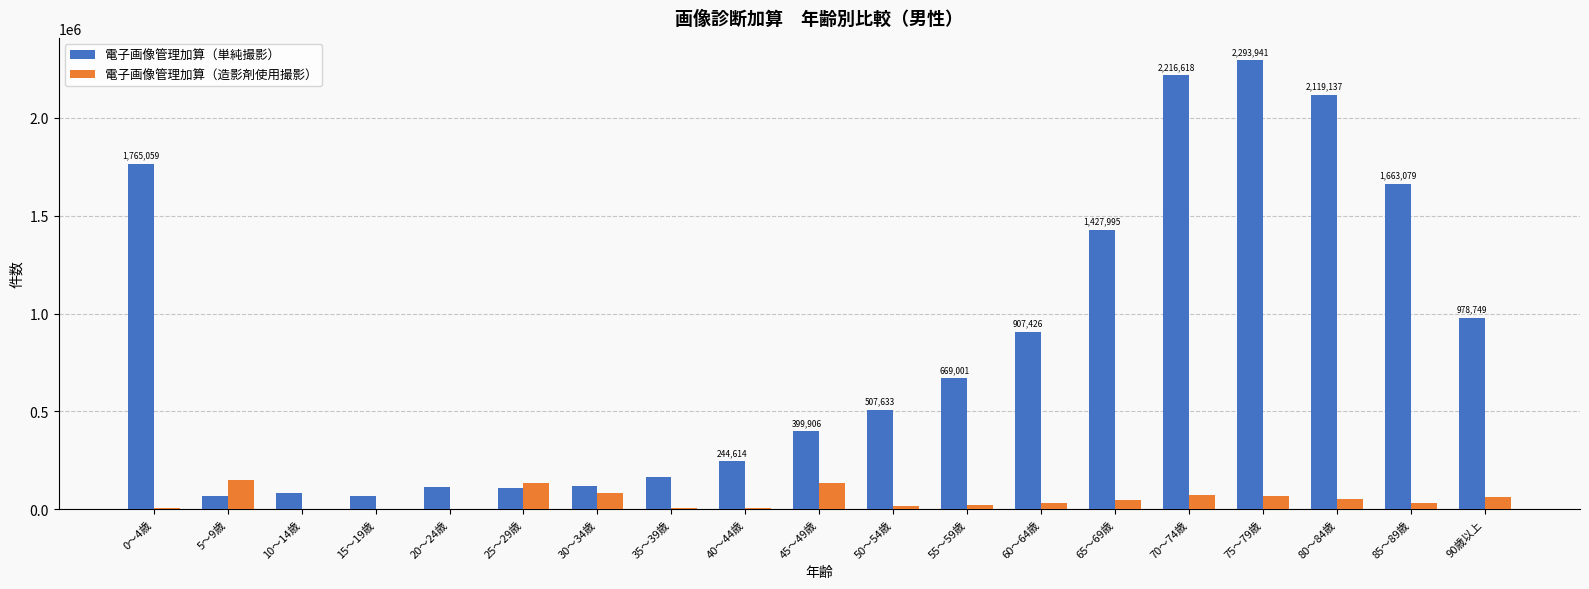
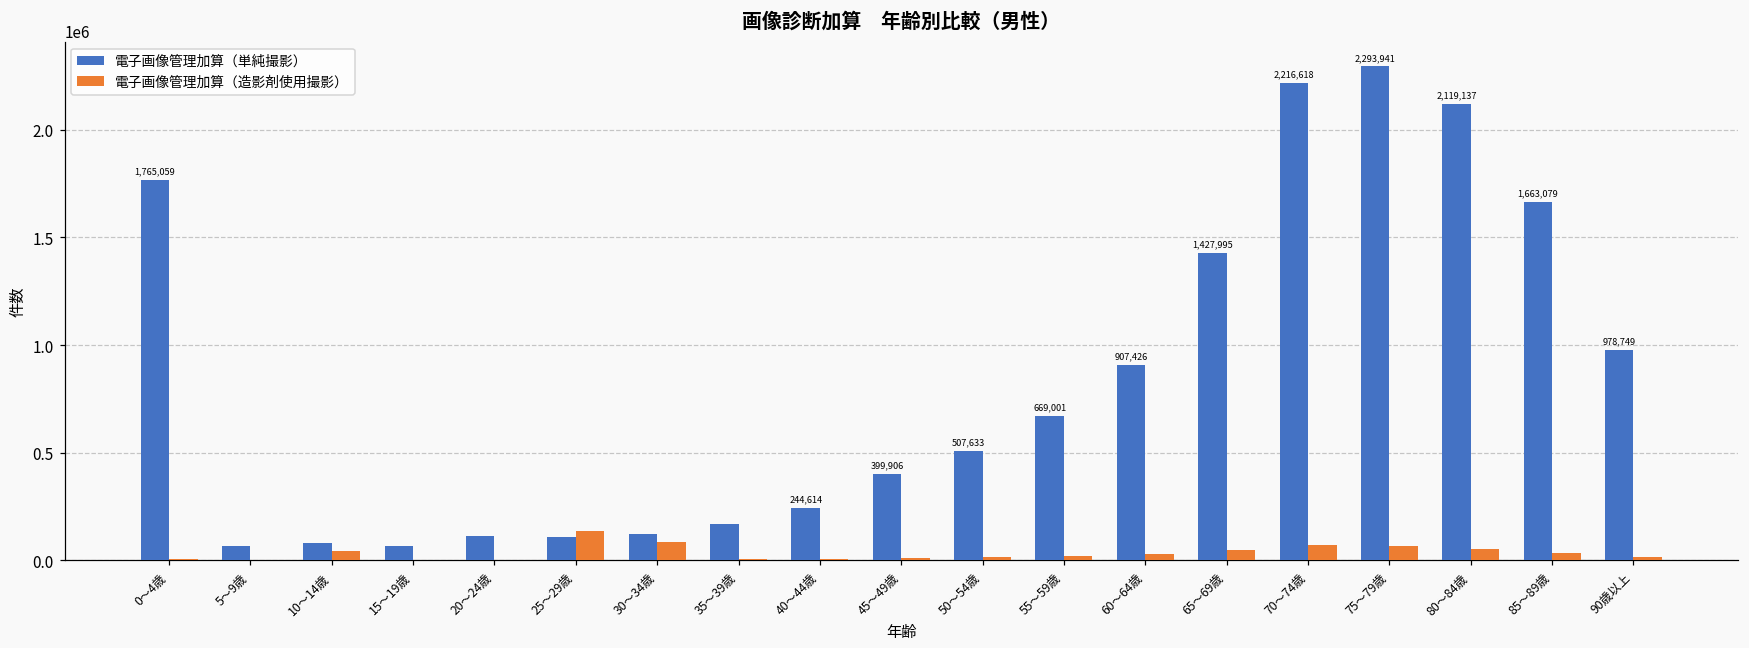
電子画像管理加算（造影剤使用撮影）, 5～9歳: 150000 -> 0
電子画像管理加算（造影剤使用撮影）, 10～14歳: 0 -> 40000
電子画像管理加算（造影剤使用撮影）, 45～49歳: 130000 -> 10000
電子画像管理加算（造影剤使用撮影）, 90歳以上: 60000 -> 10000
